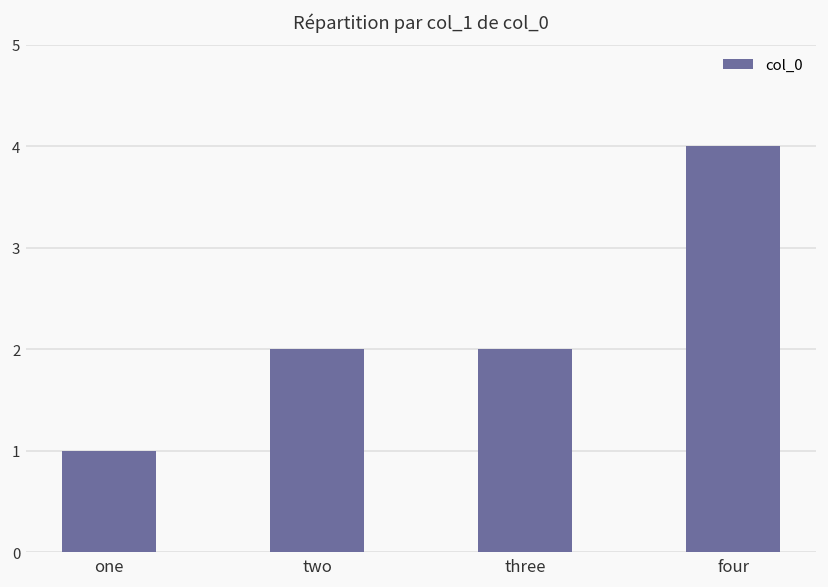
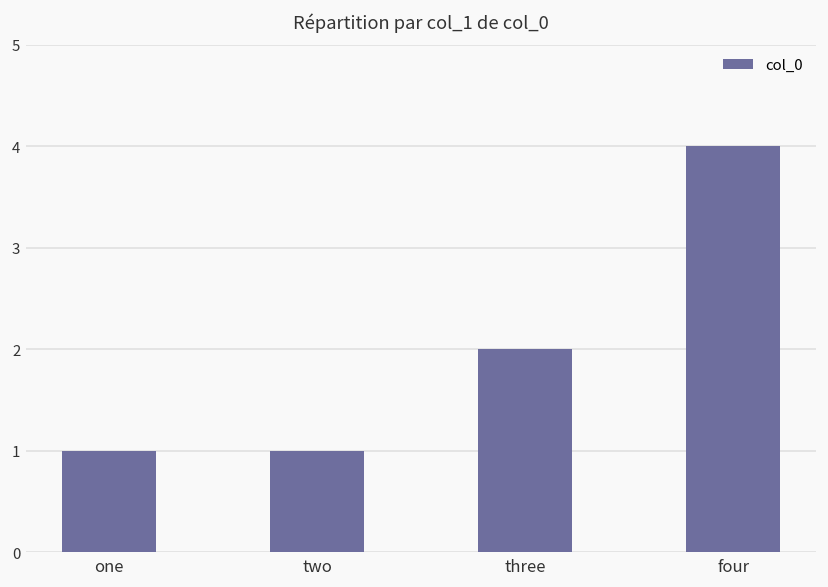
two: 2 -> 1
